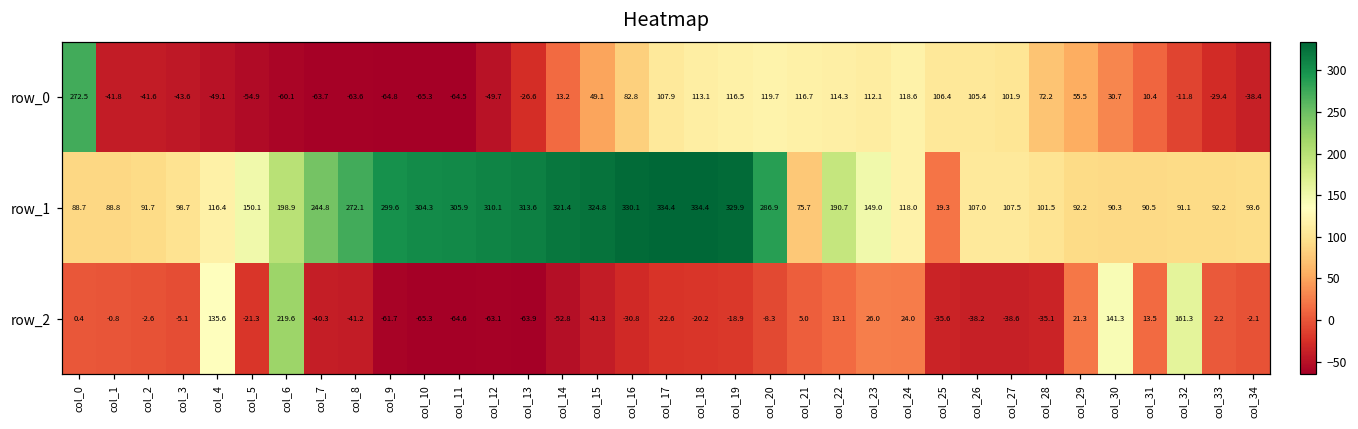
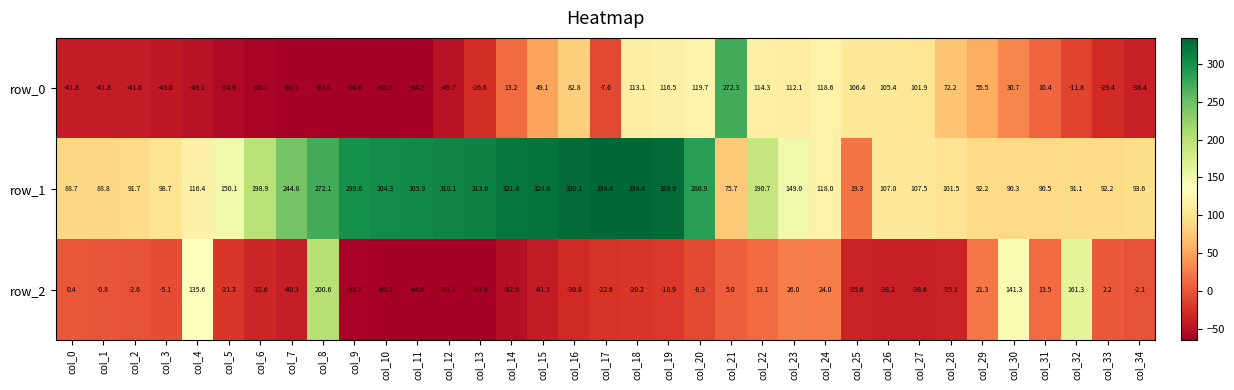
row_0, col_0: 272.5 -> -41.8
row_0, col_17: 107.9 -> -7.6
row_0, col_21: 116.7 -> 272.3
row_2, col_6: 219.6 -> -32.6
row_2, col_8: -41.2 -> 200.6
